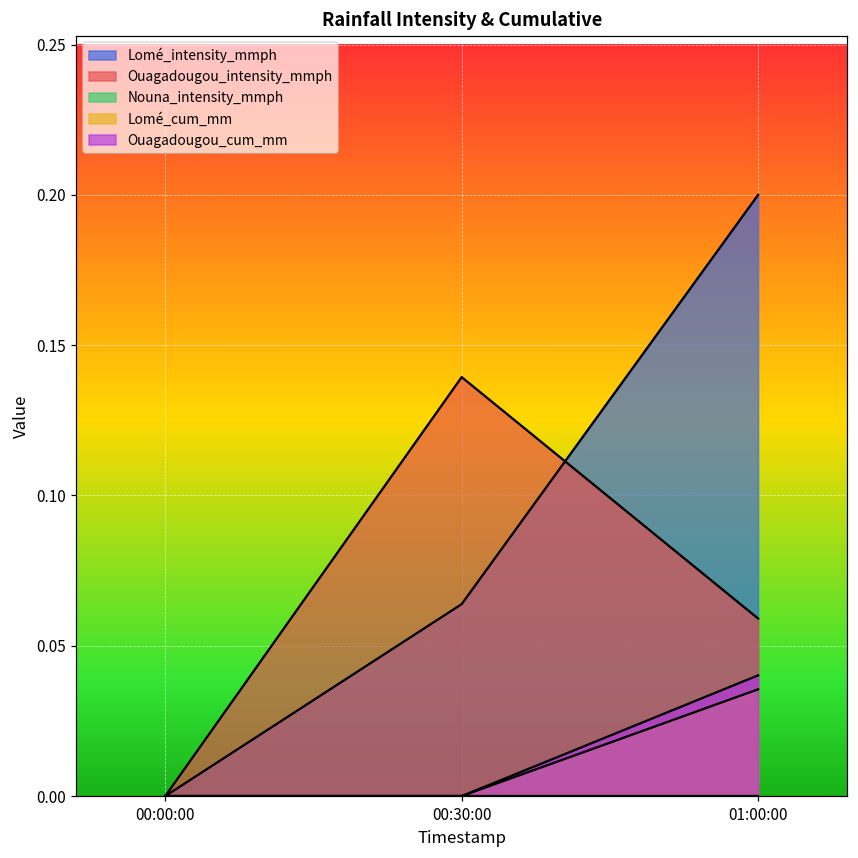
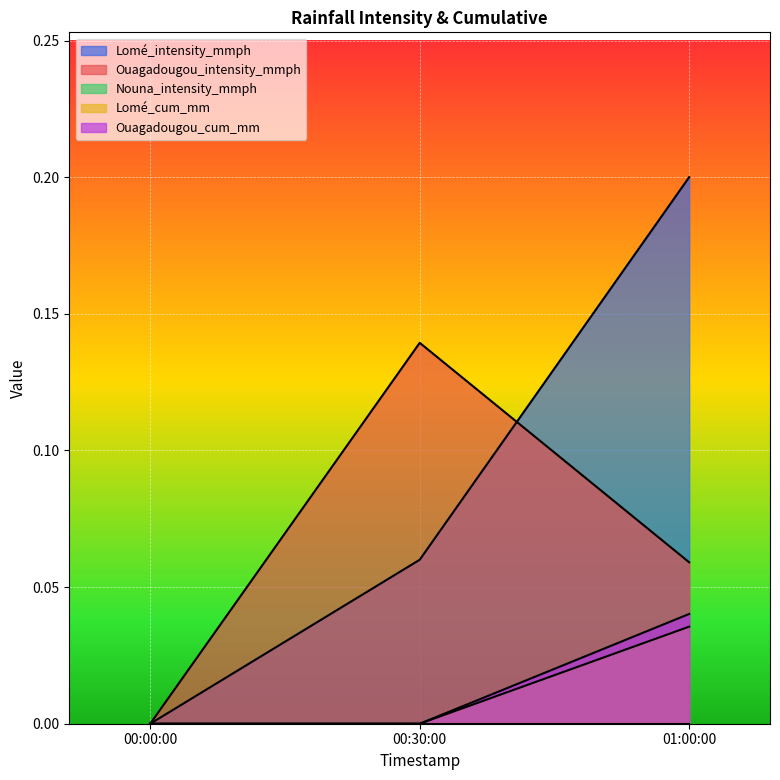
Lomé_intensity_mmph, 00:30:00: 0.064 -> 0.060
